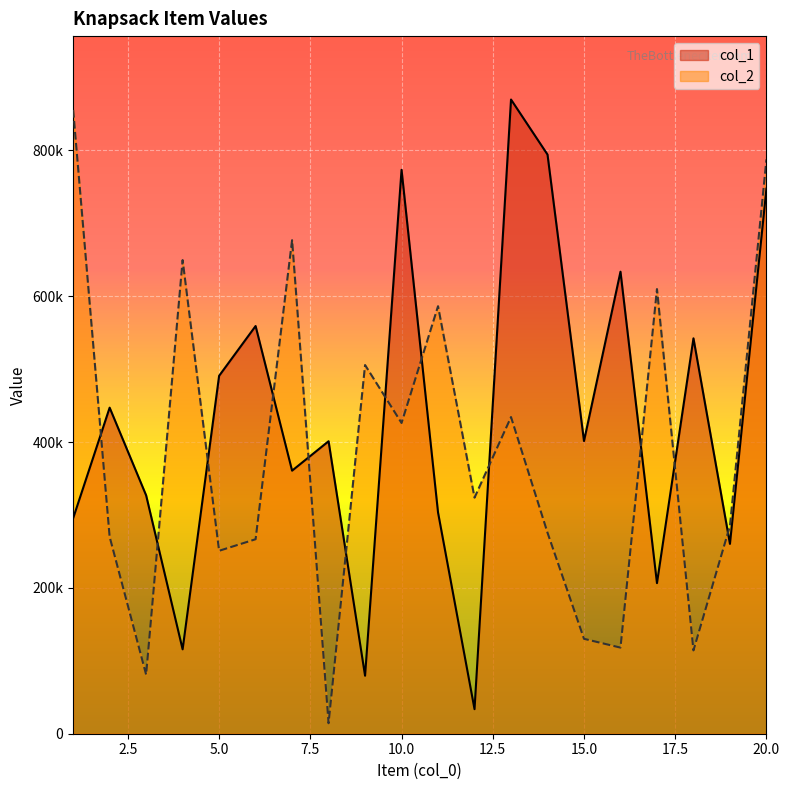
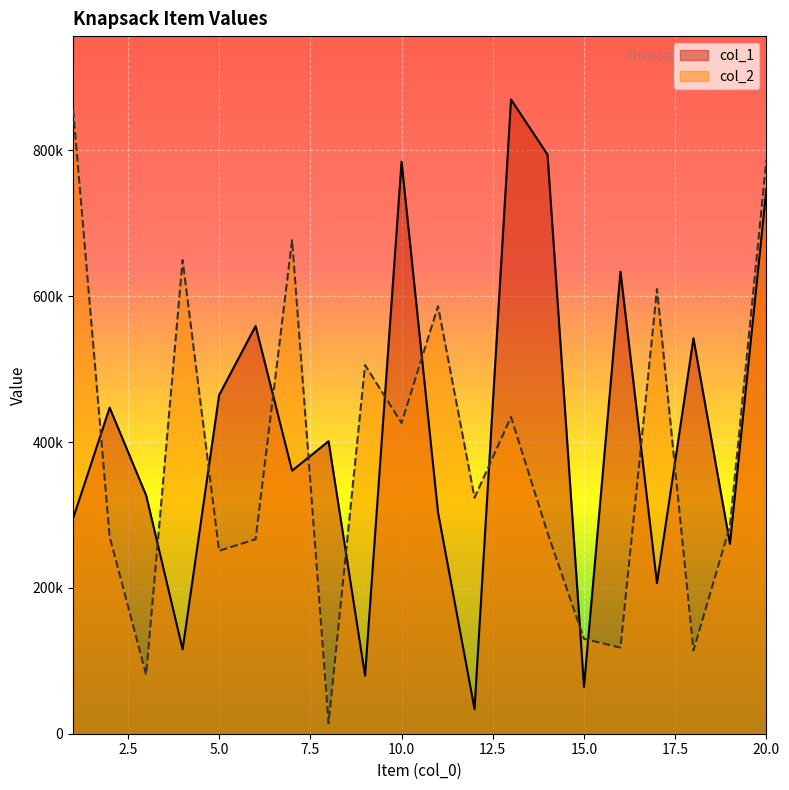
col_1, 5.0: 490000 -> 460000
col_1, 10.0: 770000 -> 780000
col_1, 15.0: 400000 -> 60000
